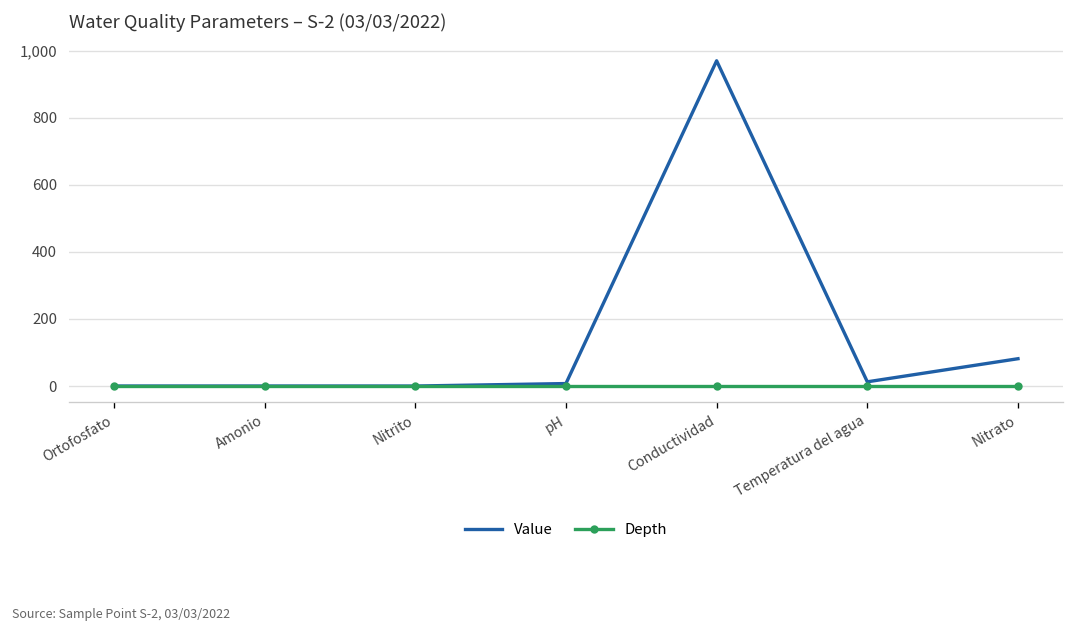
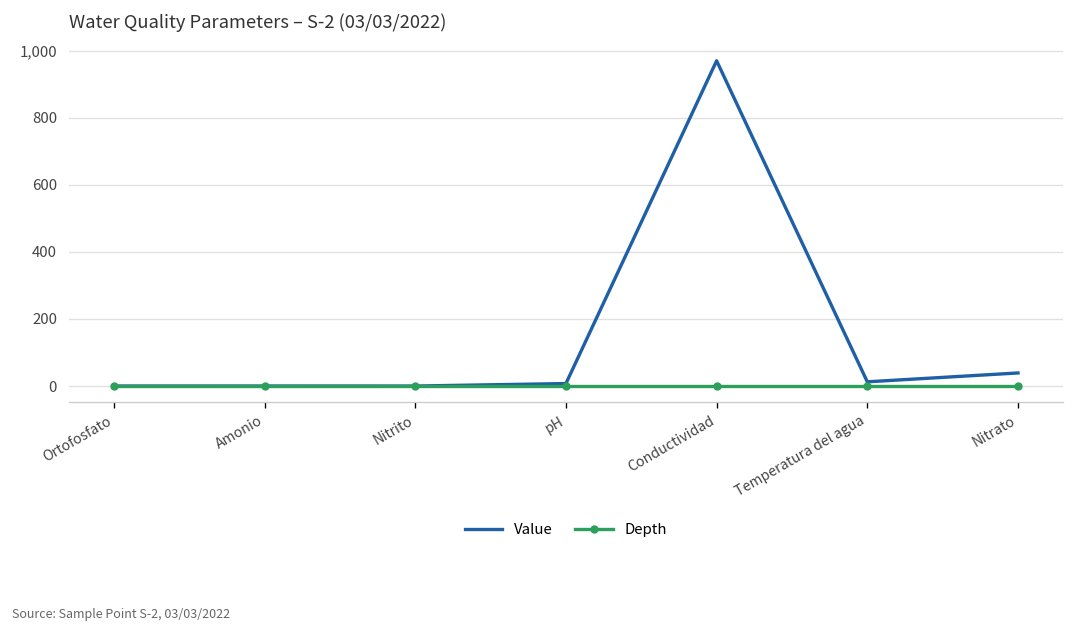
Value, Nitrato: 80 -> 40
